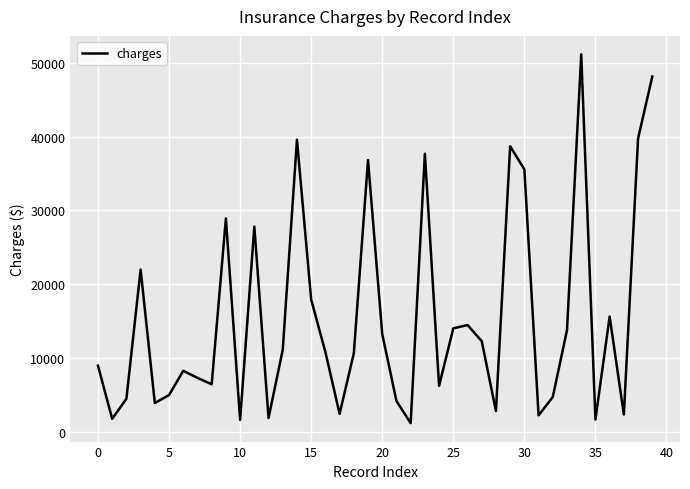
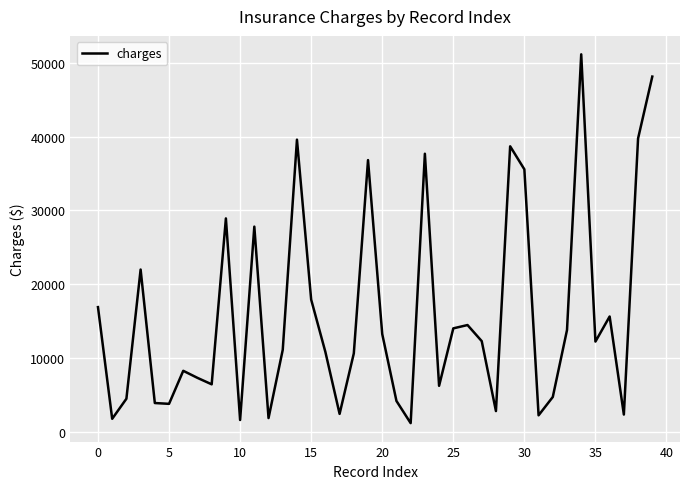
0: 9000 -> 17000
5: 5000 -> 4000
35: 2000 -> 12000
